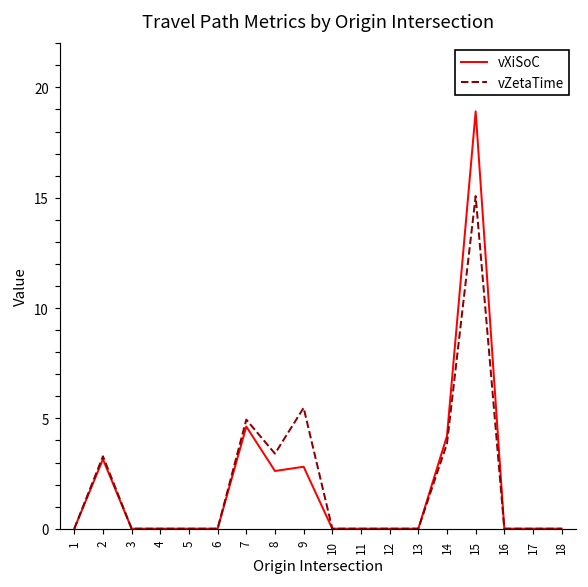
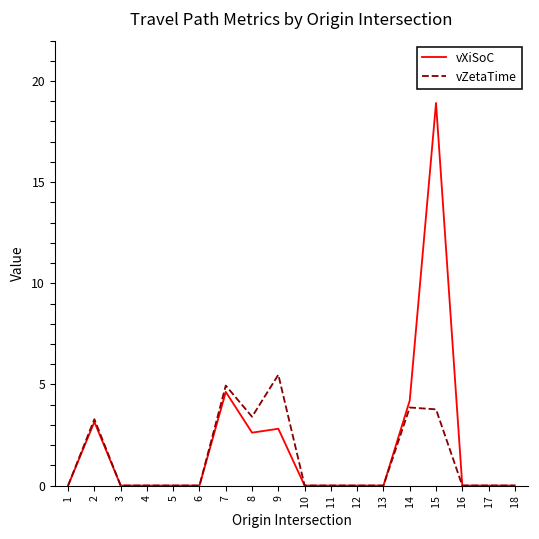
vZetaTime, 15: 15.1 -> 3.8
